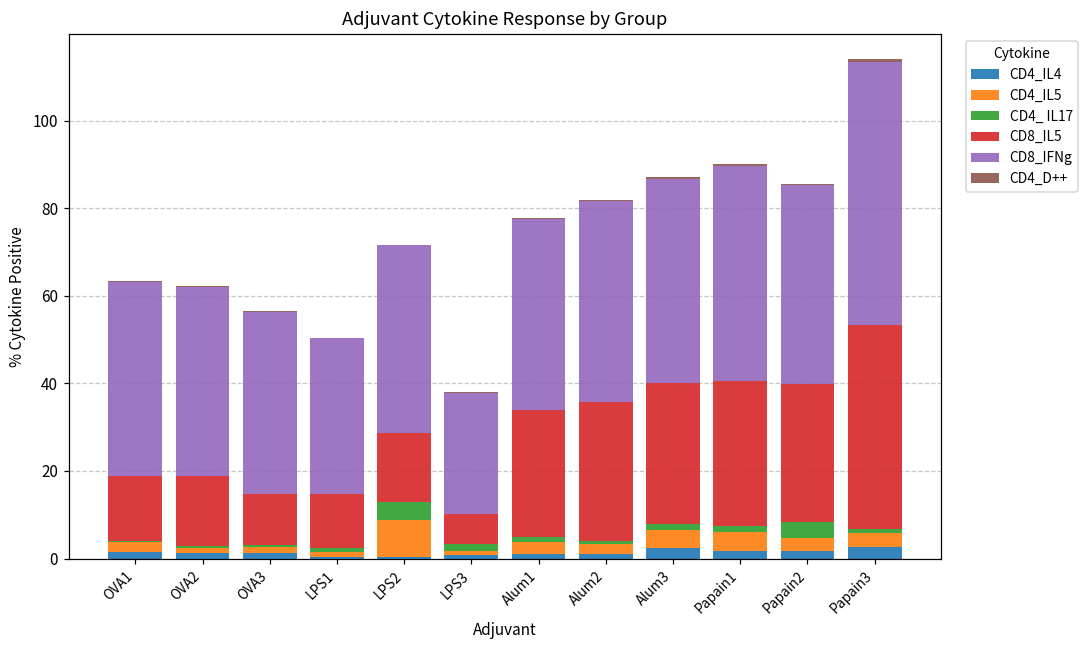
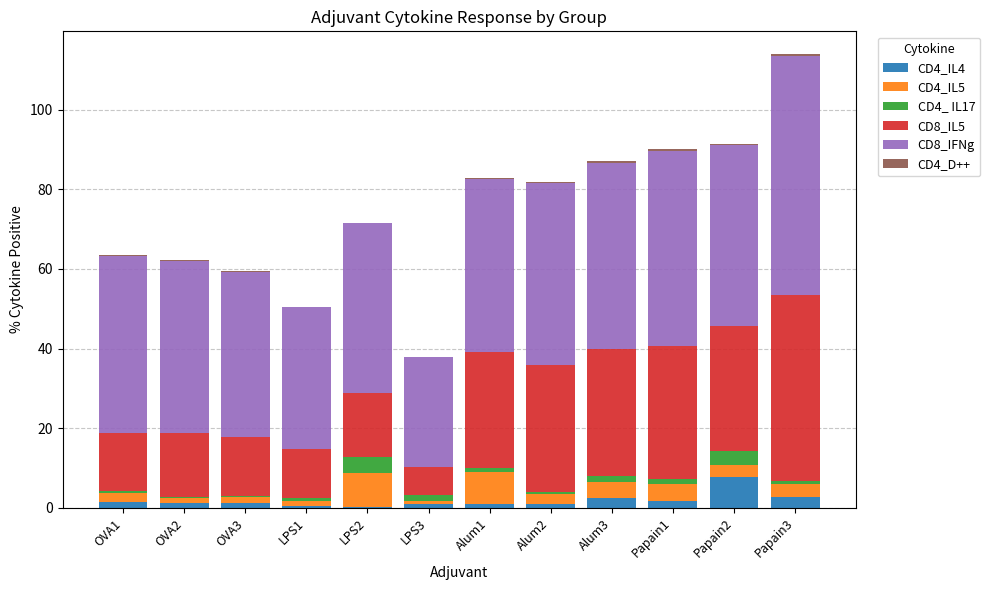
CD8_IL5, OVA3: 12 -> 15
CD4_IL5, Alum1: 3 -> 8
CD4_IL4, Papain2: 2 -> 8
